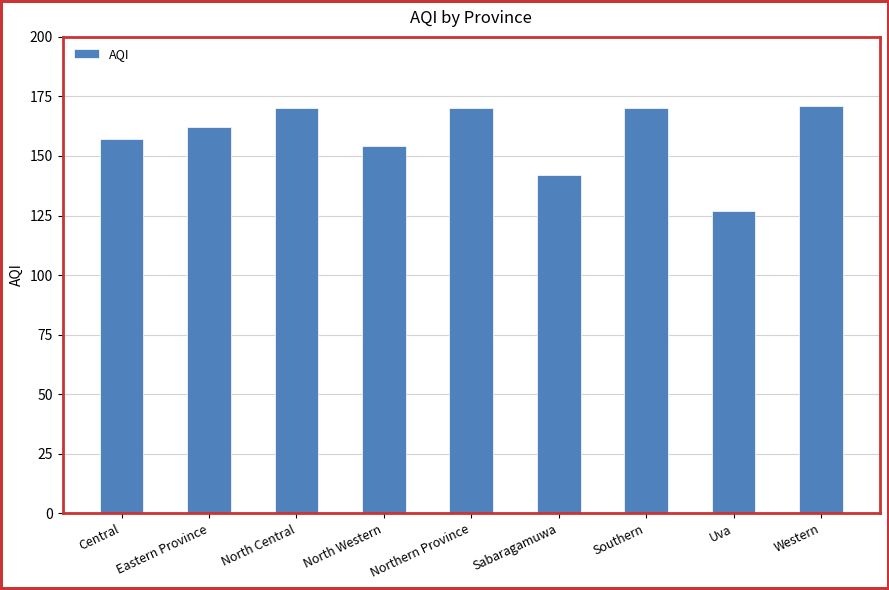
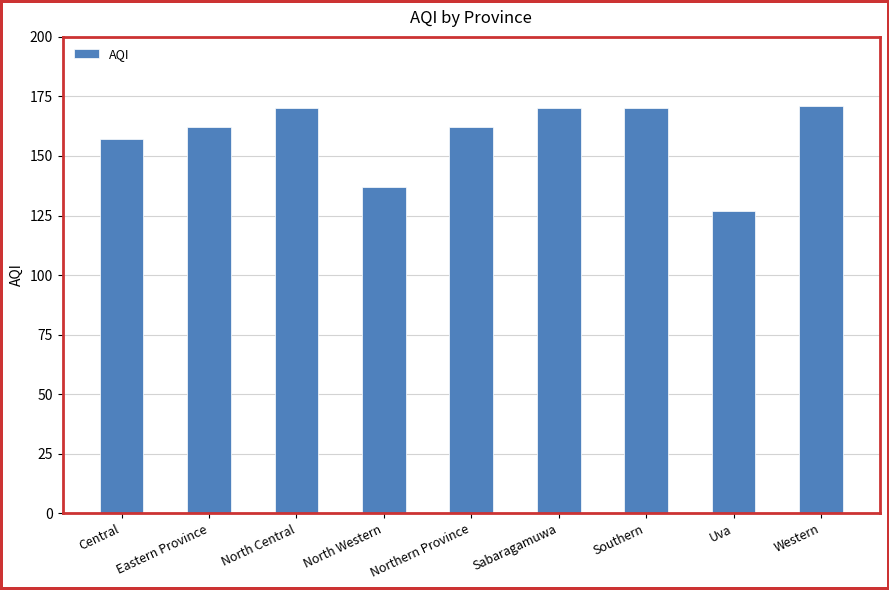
North Western: 154 -> 137
Northern Province: 170 -> 162
Sabaragamuwa: 142 -> 170
